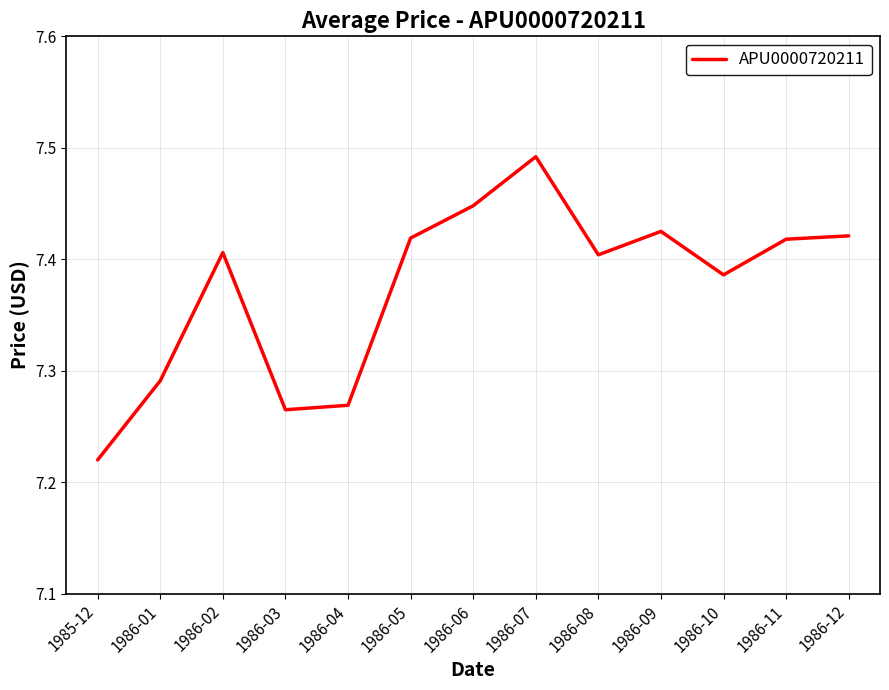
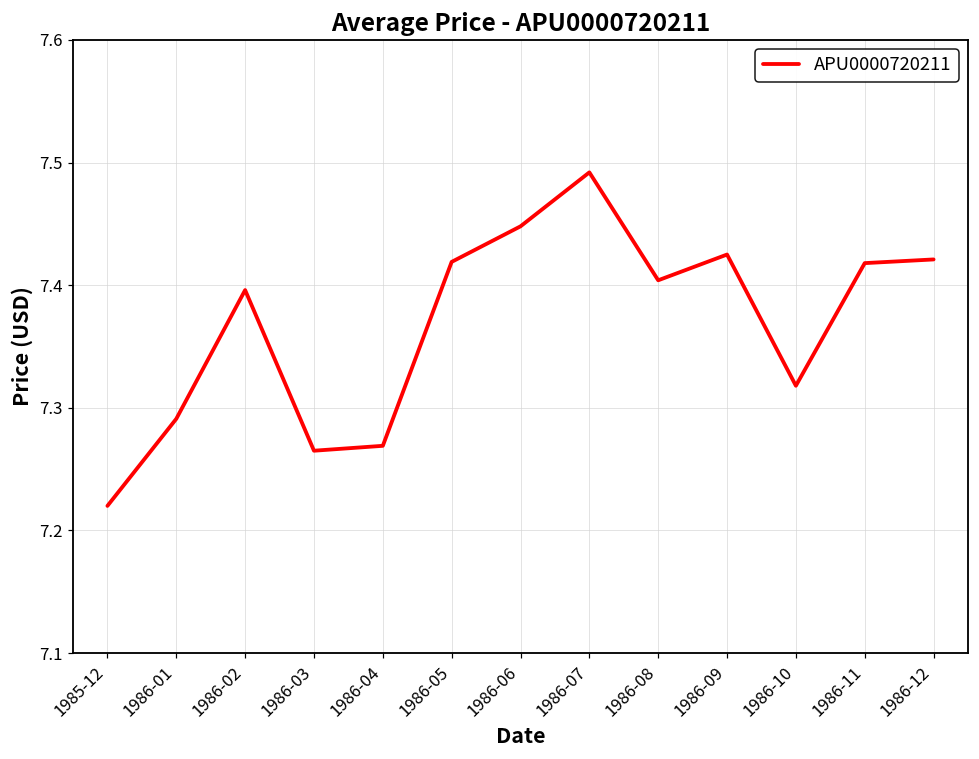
1986-02: 7.406 -> 7.396
1986-10: 7.386 -> 7.318
